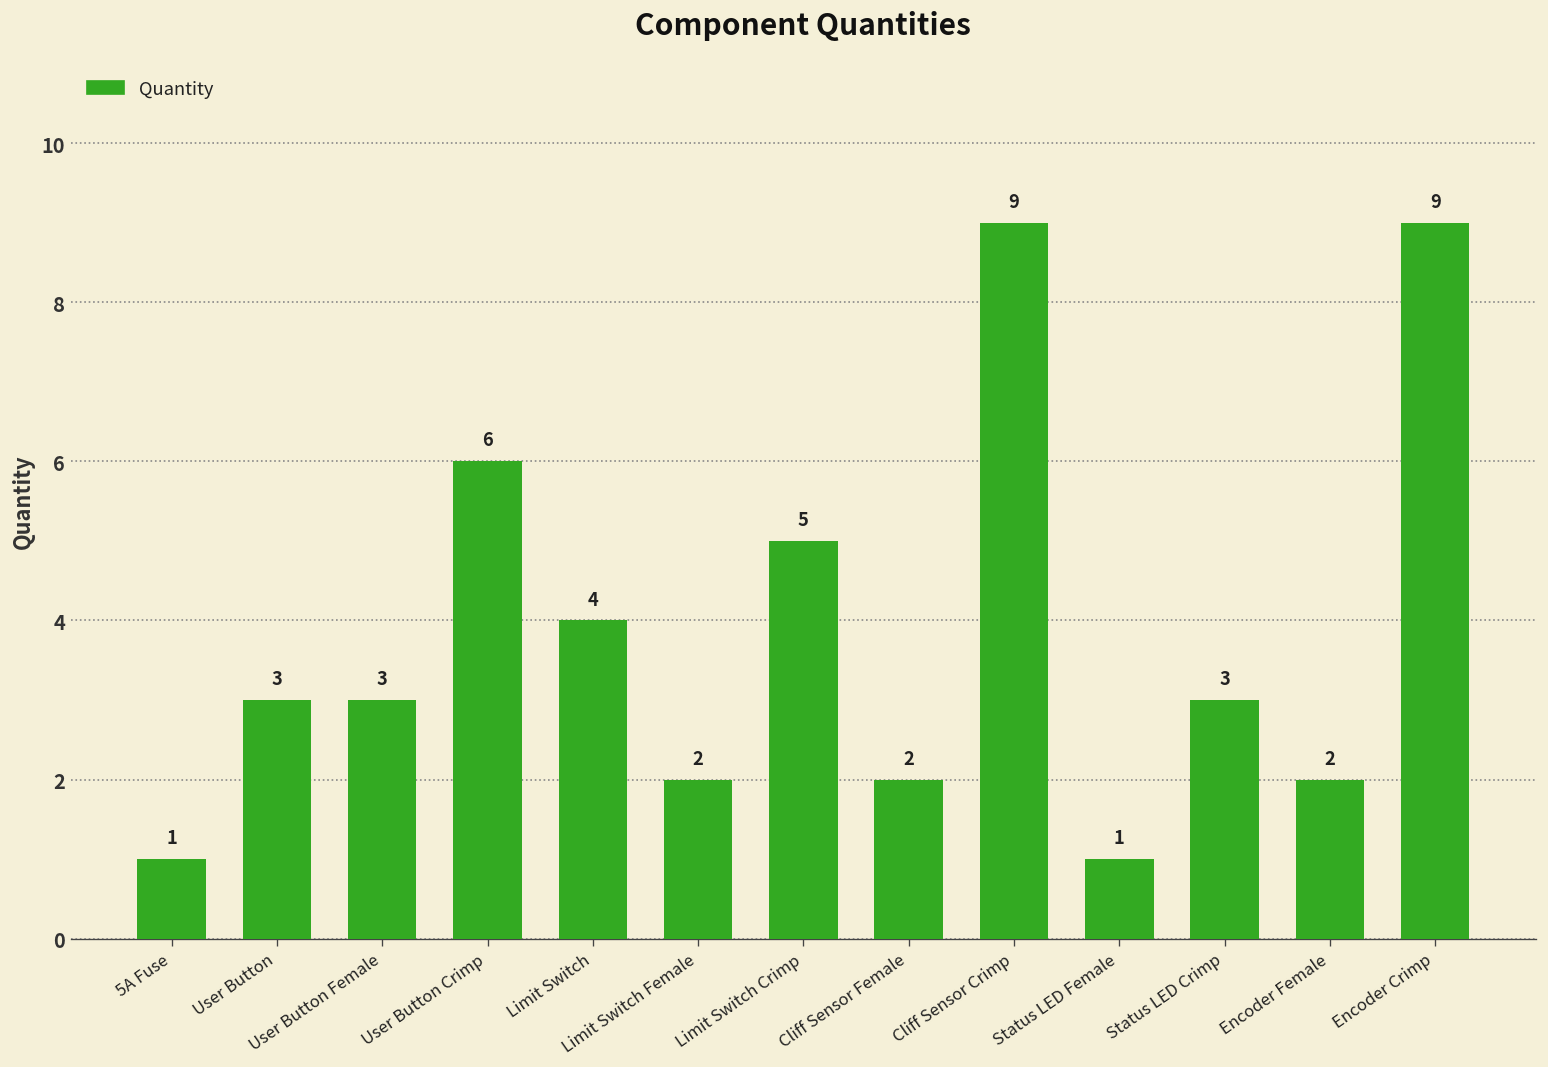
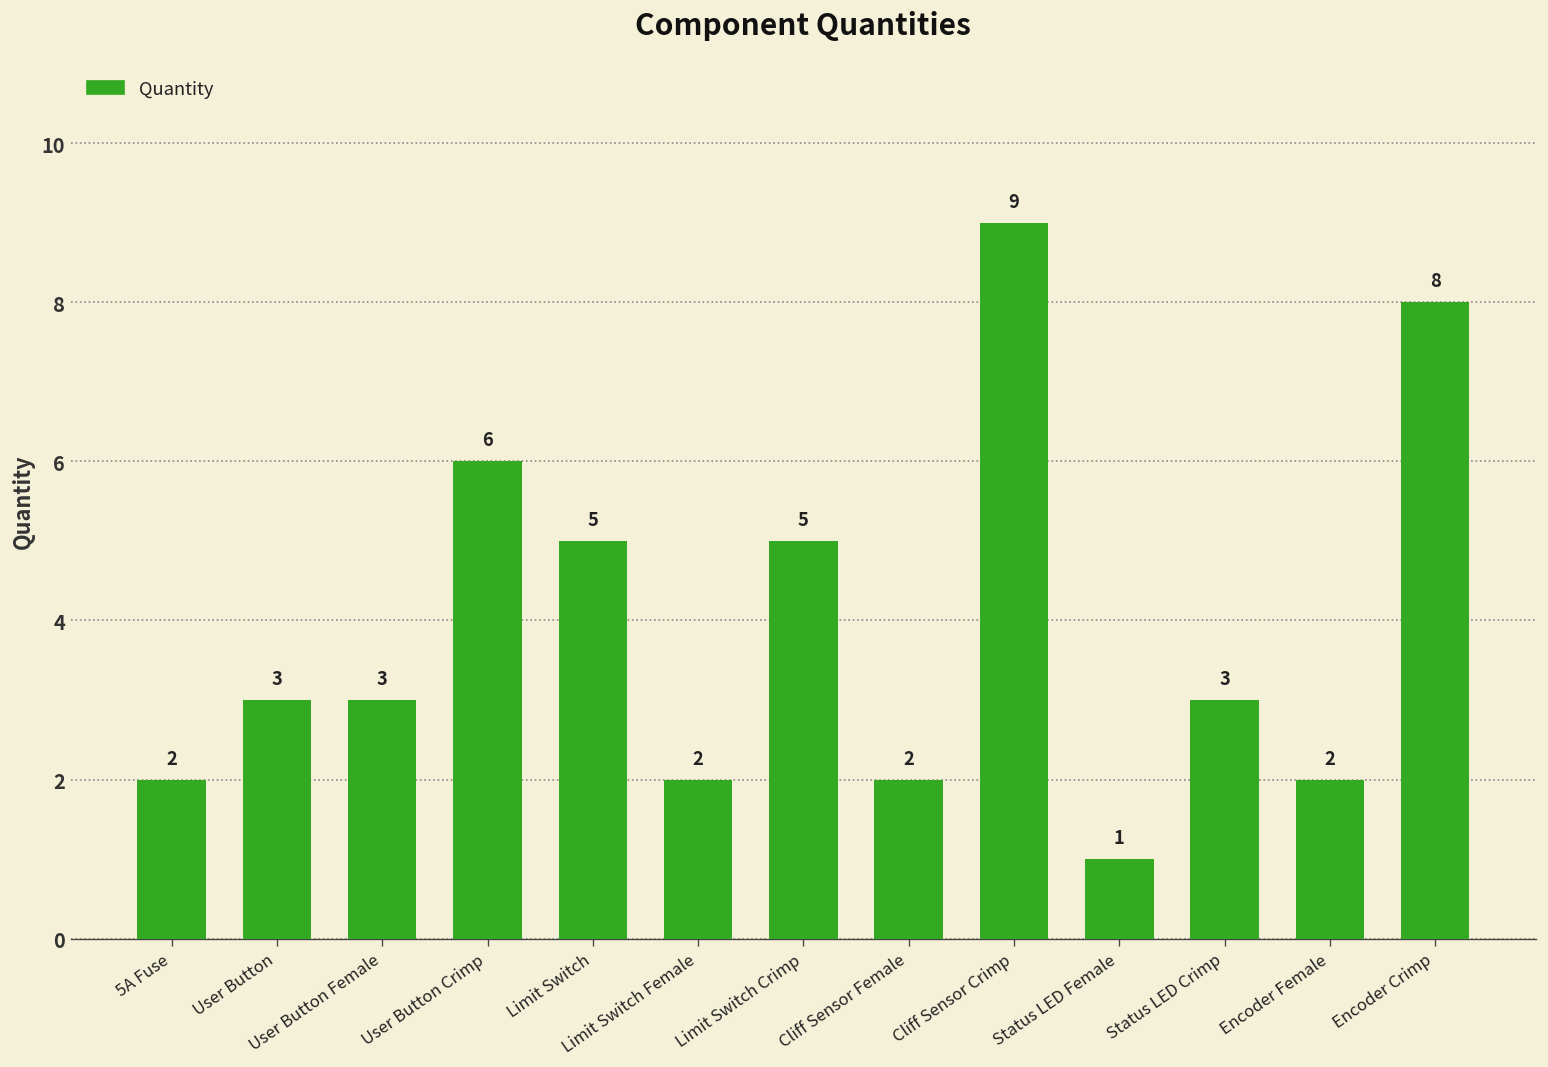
5A Fuse: 1 -> 2
Limit Switch: 4 -> 5
Encoder Crimp: 9 -> 8
